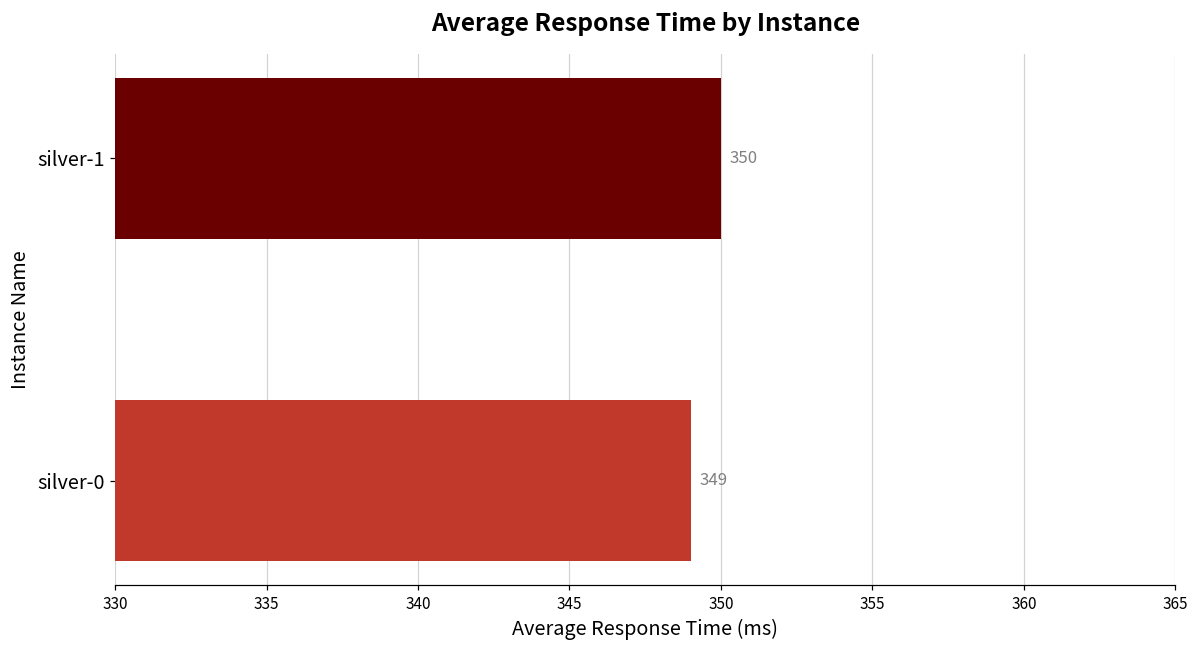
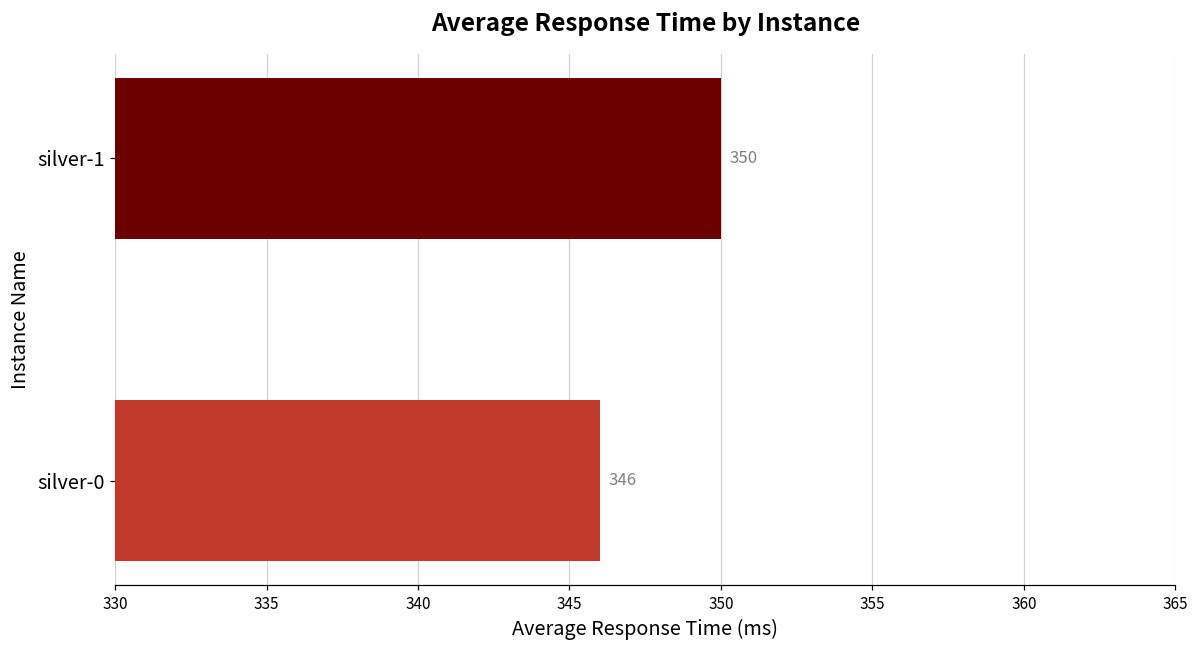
silver-0: 349 -> 346
